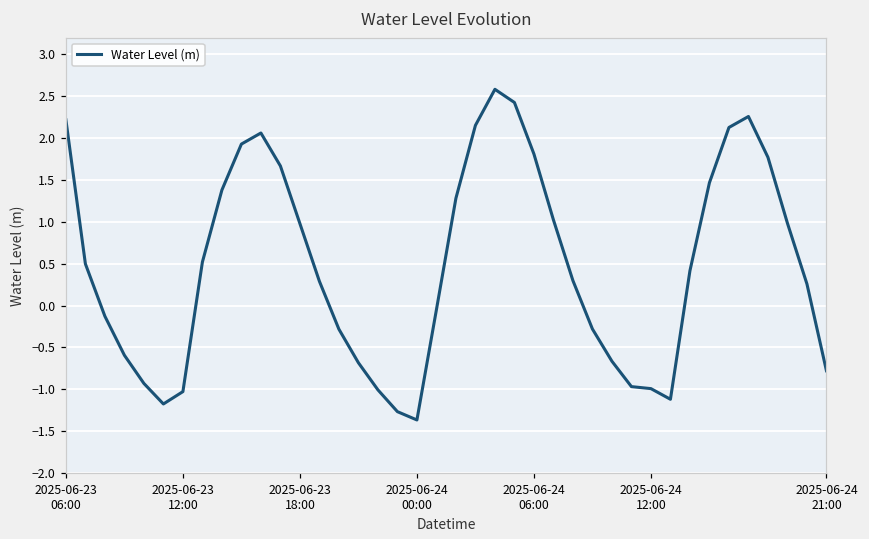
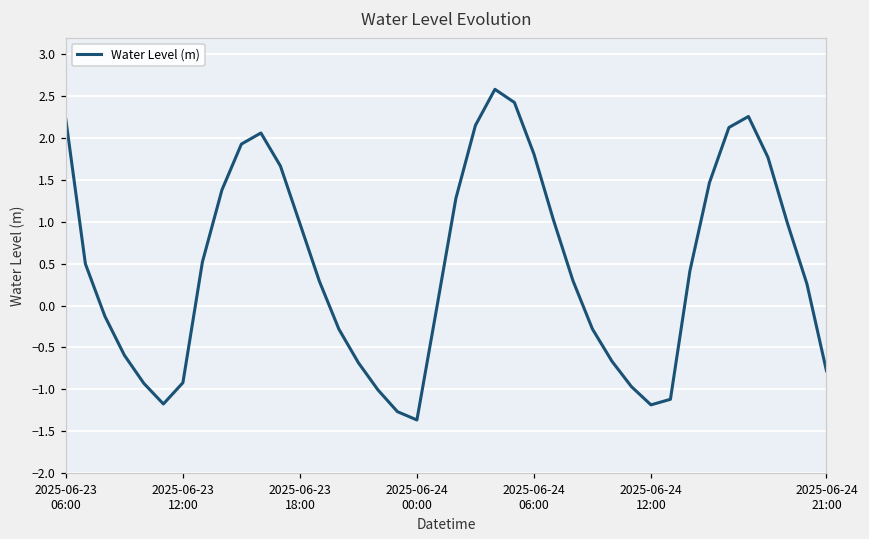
2025-06-23 12:00: -1.0 -> -0.9
2025-06-24 12:00: -1.0 -> -1.2
